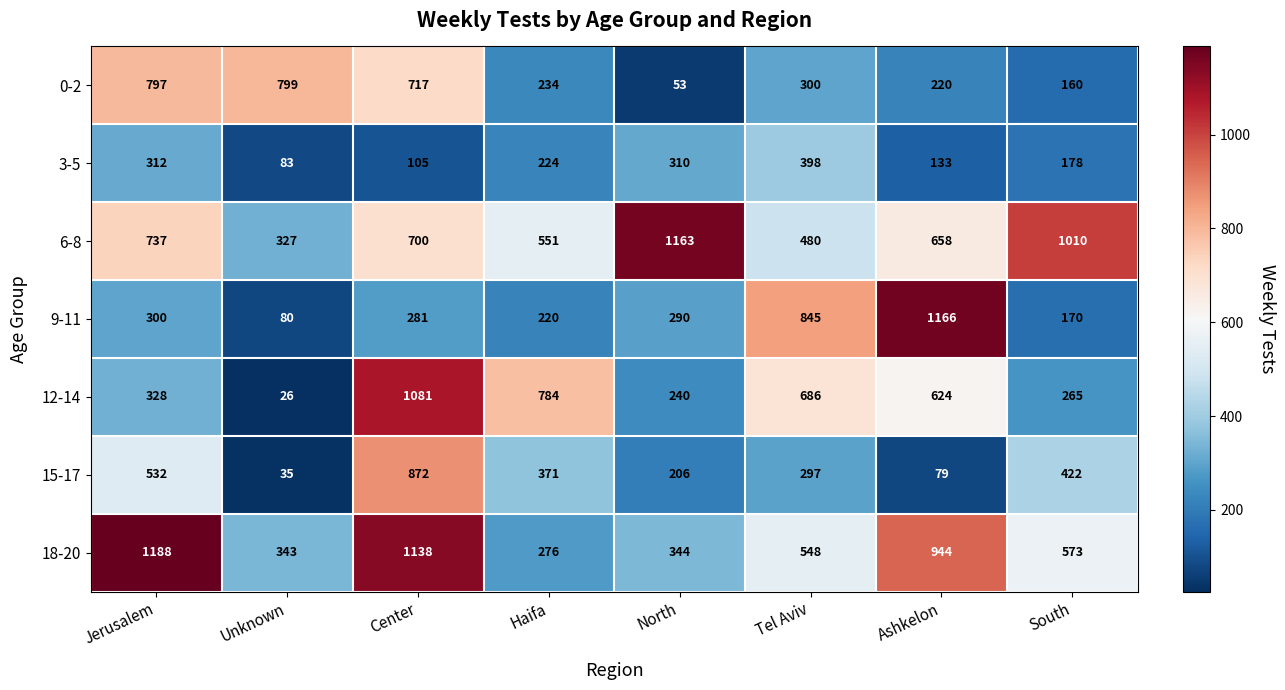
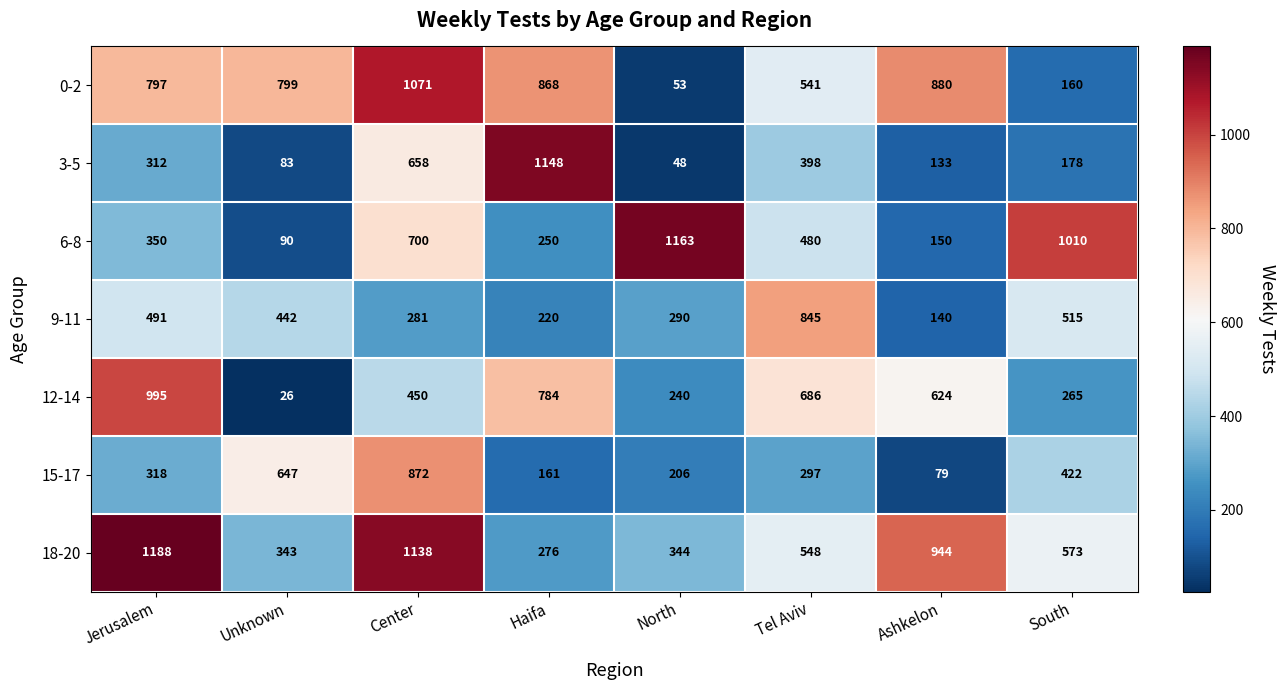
0-2, Center: 717 -> 1071
0-2, Haifa: 234 -> 868
0-2, Tel Aviv: 300 -> 541
0-2, Ashkelon: 220 -> 880
3-5, Center: 105 -> 658
3-5, Haifa: 224 -> 1148
3-5, North: 310 -> 48
6-8, Jerusalem: 737 -> 350
6-8, Unknown: 327 -> 90
6-8, Haifa: 551 -> 250
6-8, Ashkelon: 658 -> 150
9-11, Jerusalem: 300 -> 491
9-11, Unknown: 80 -> 442
9-11, Ashkelon: 1166 -> 140
9-11, South: 170 -> 515
12-14, Jerusalem: 328 -> 995
12-14, Center: 1081 -> 450
15-17, Jerusalem: 532 -> 318
15-17, Unknown: 35 -> 647
15-17, Haifa: 371 -> 161
